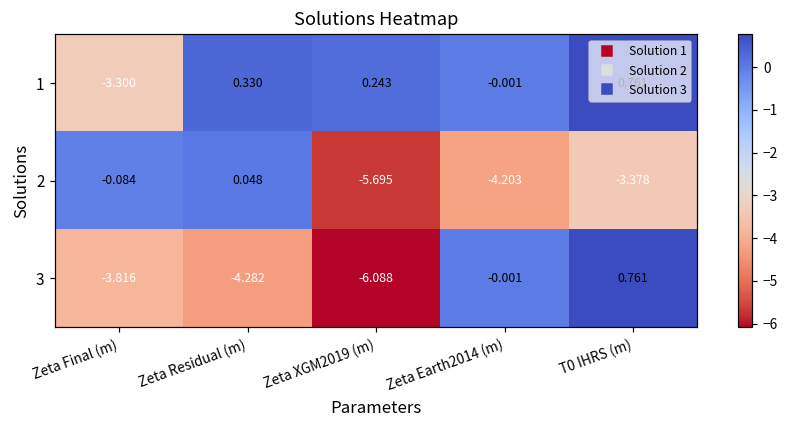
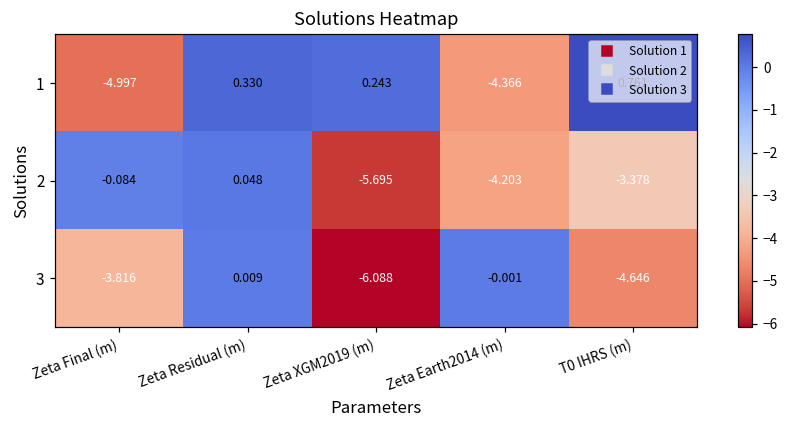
1, Zeta Final (m): -3.300 -> -4.997
1, Zeta Earth2014 (m): -0.001 -> -4.366
3, Zeta Residual (m): -4.282 -> 0.009
3, T0 IHRS (m): 0.761 -> -4.646
